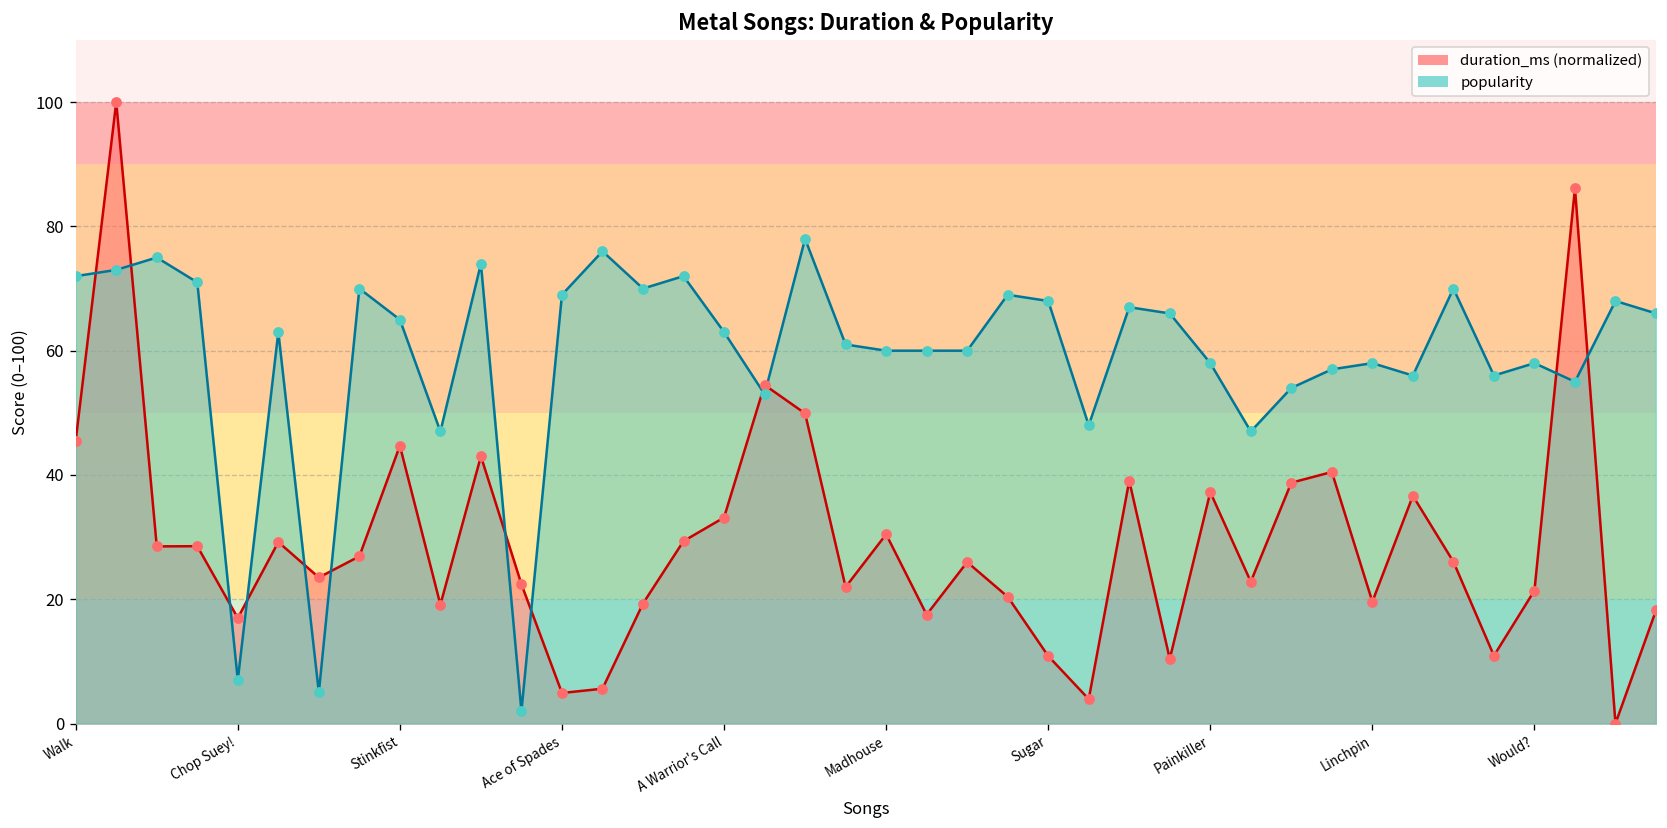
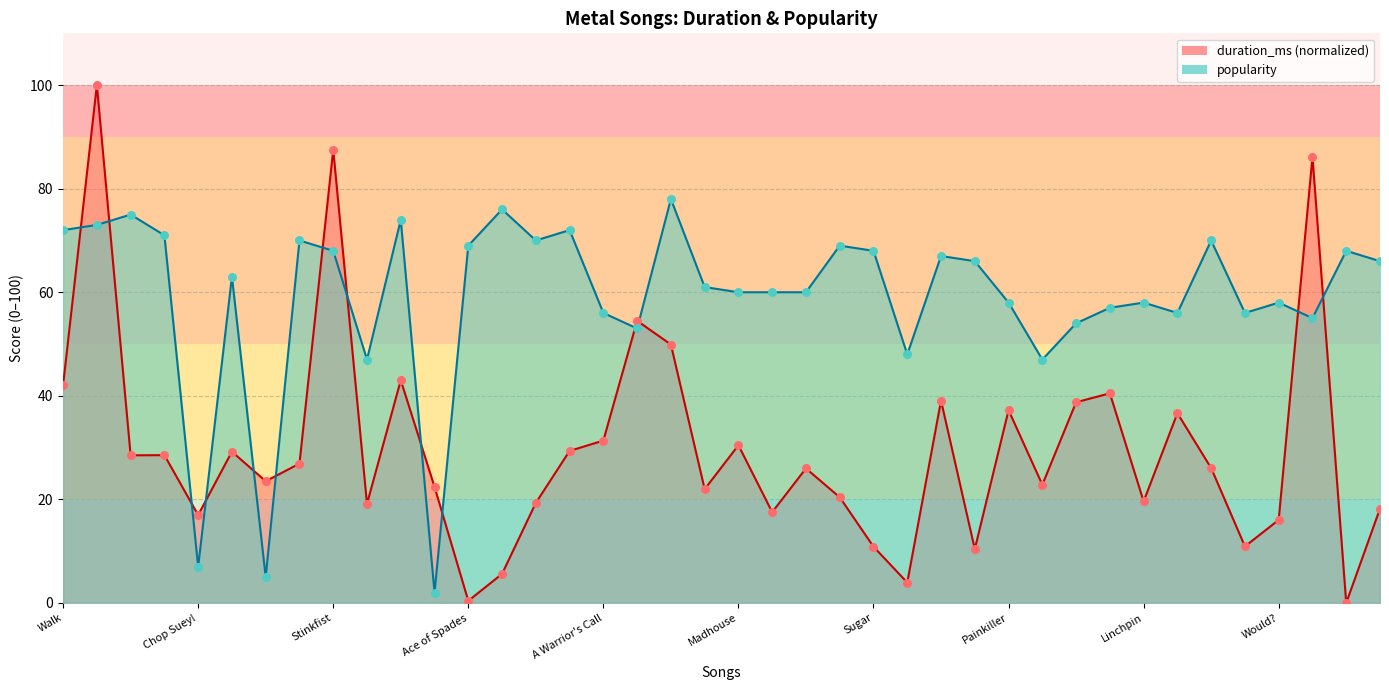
duration_ms (normalized), Walk: 46 -> 42
duration_ms (normalized), Stinkfist: 45 -> 88
popularity, Stinkfist: 65 -> 68
duration_ms (normalized), Ace of Spades: 5 -> 0
duration_ms (normalized), A Warrior's Call: 33 -> 31
popularity, A Warrior's Call: 63 -> 56
duration_ms (normalized), Would?: 21 -> 16
